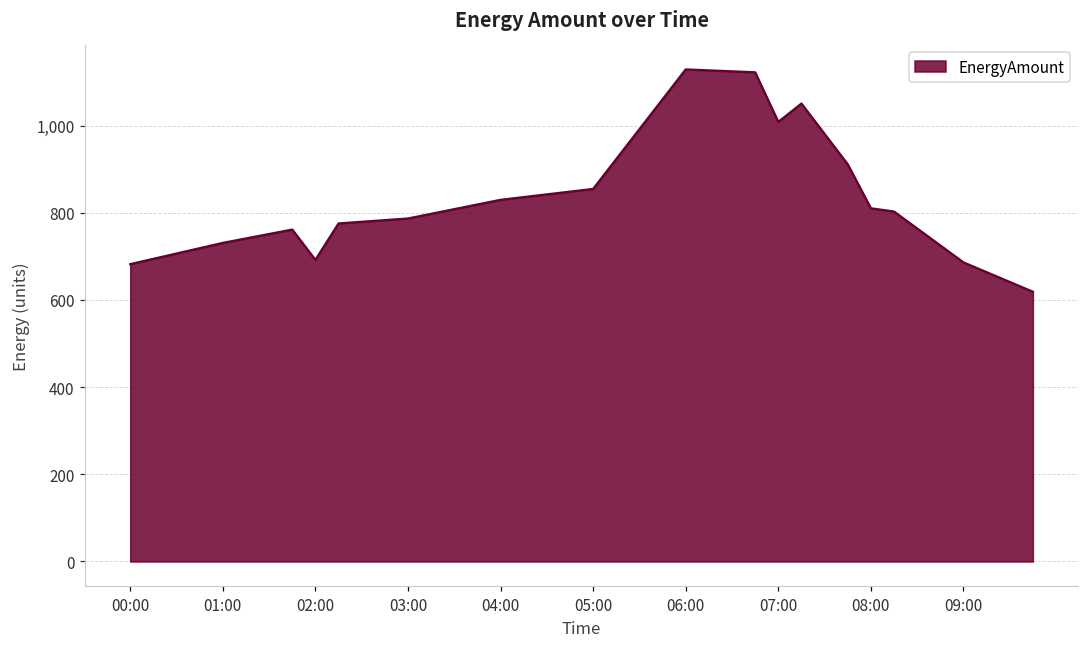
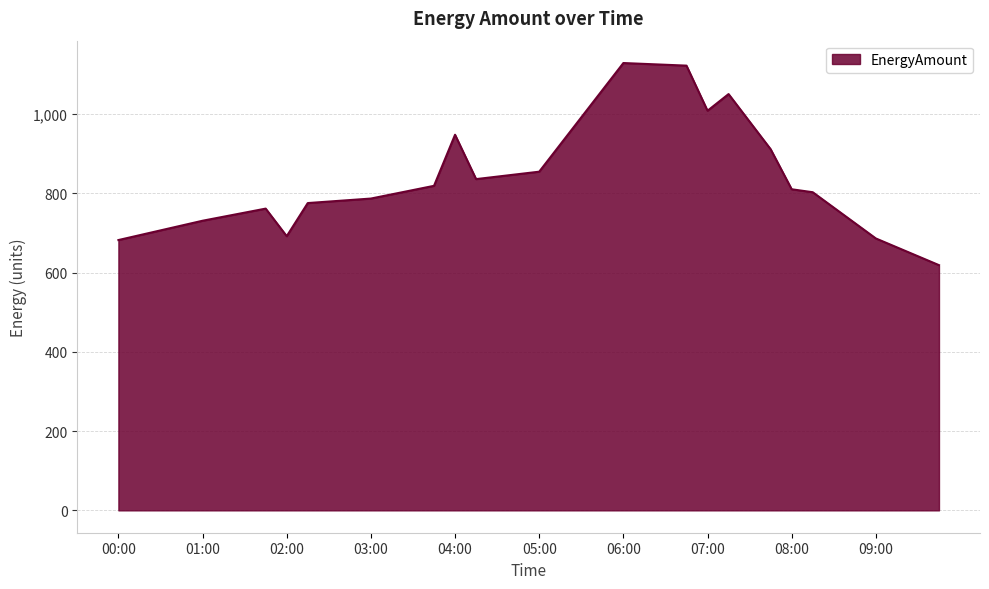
04:00: 830 -> 950
